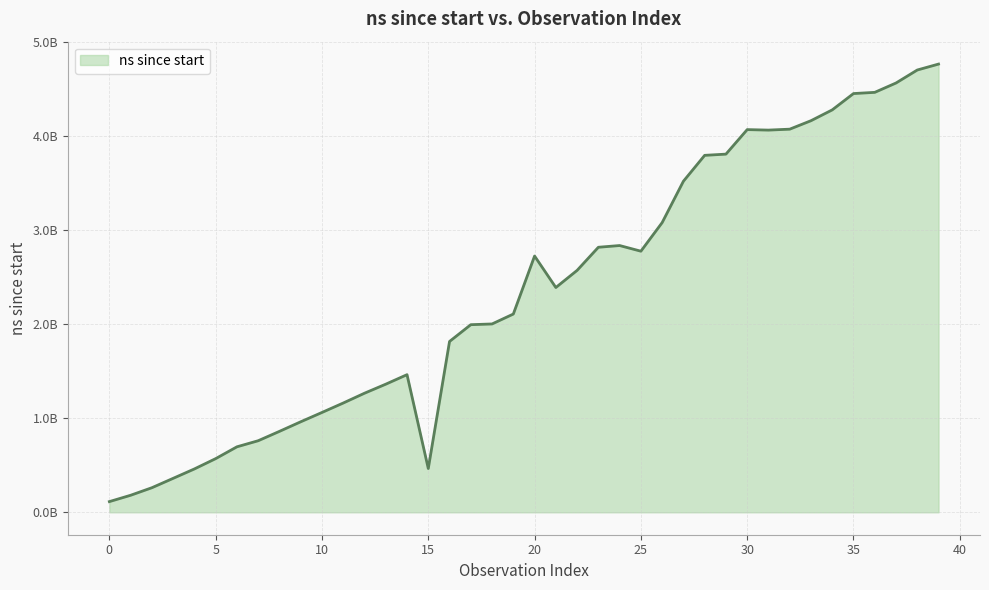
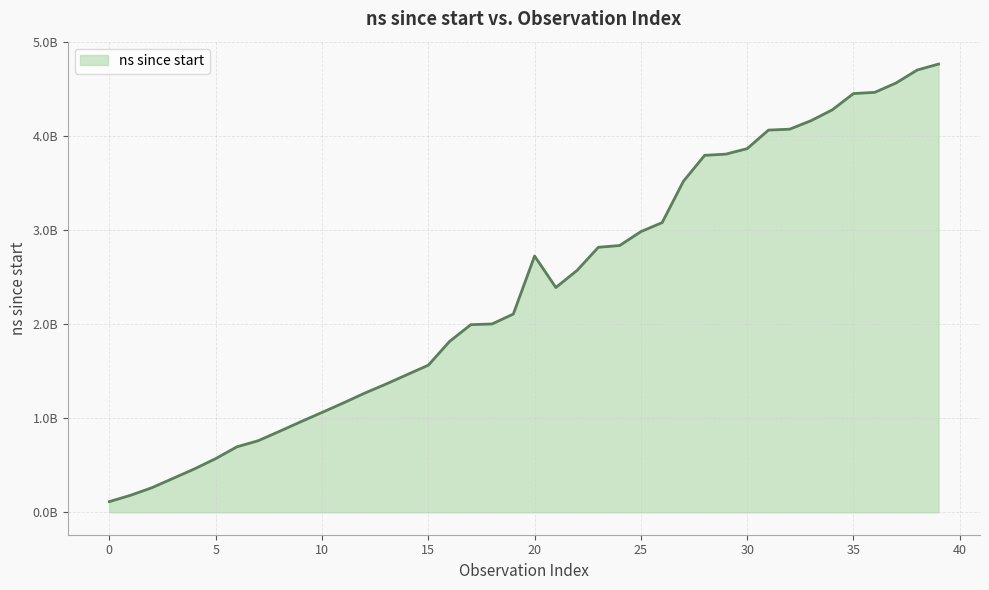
15: 500000000 -> 1600000000
25: 2800000000 -> 3000000000
30: 4100000000 -> 3900000000
